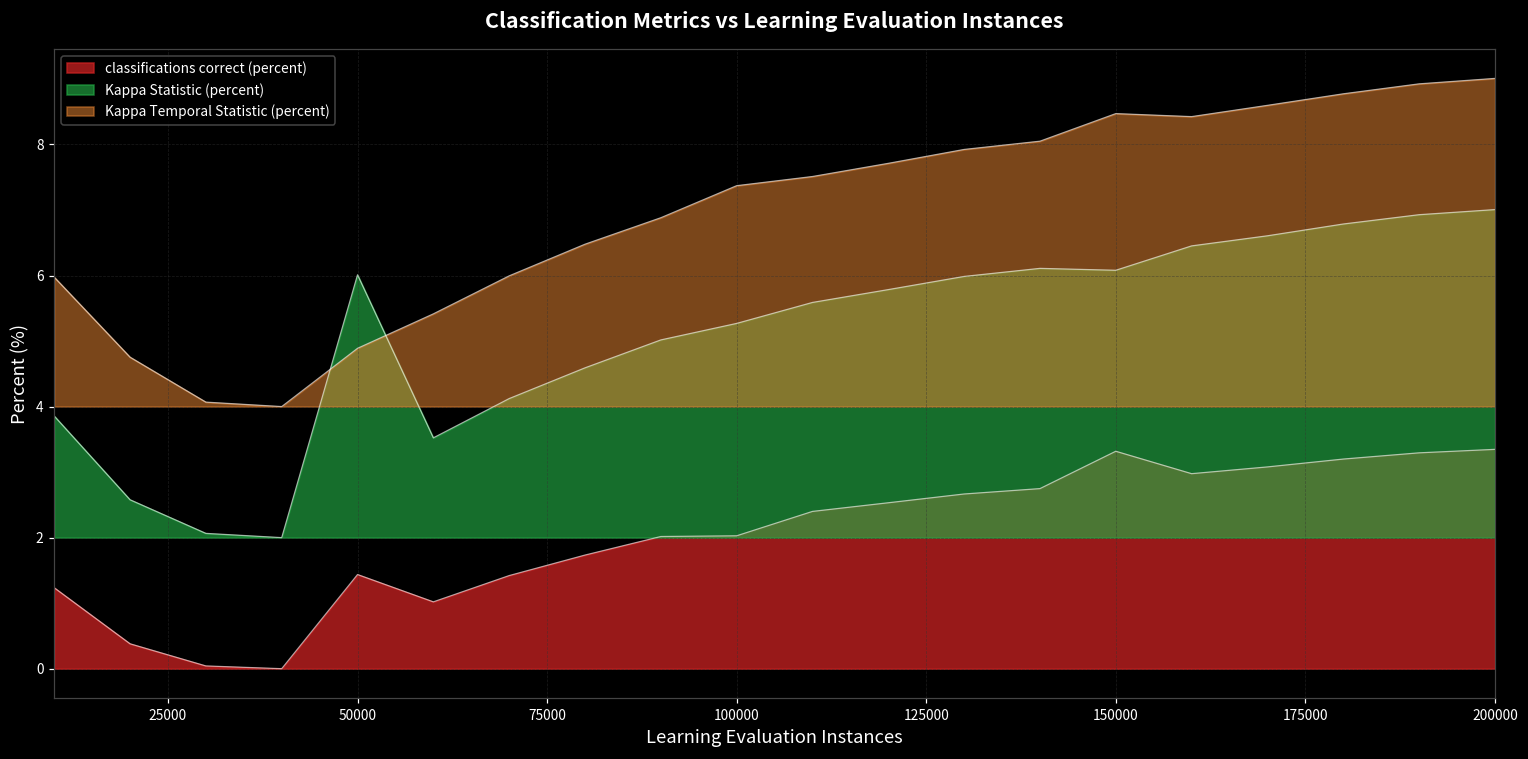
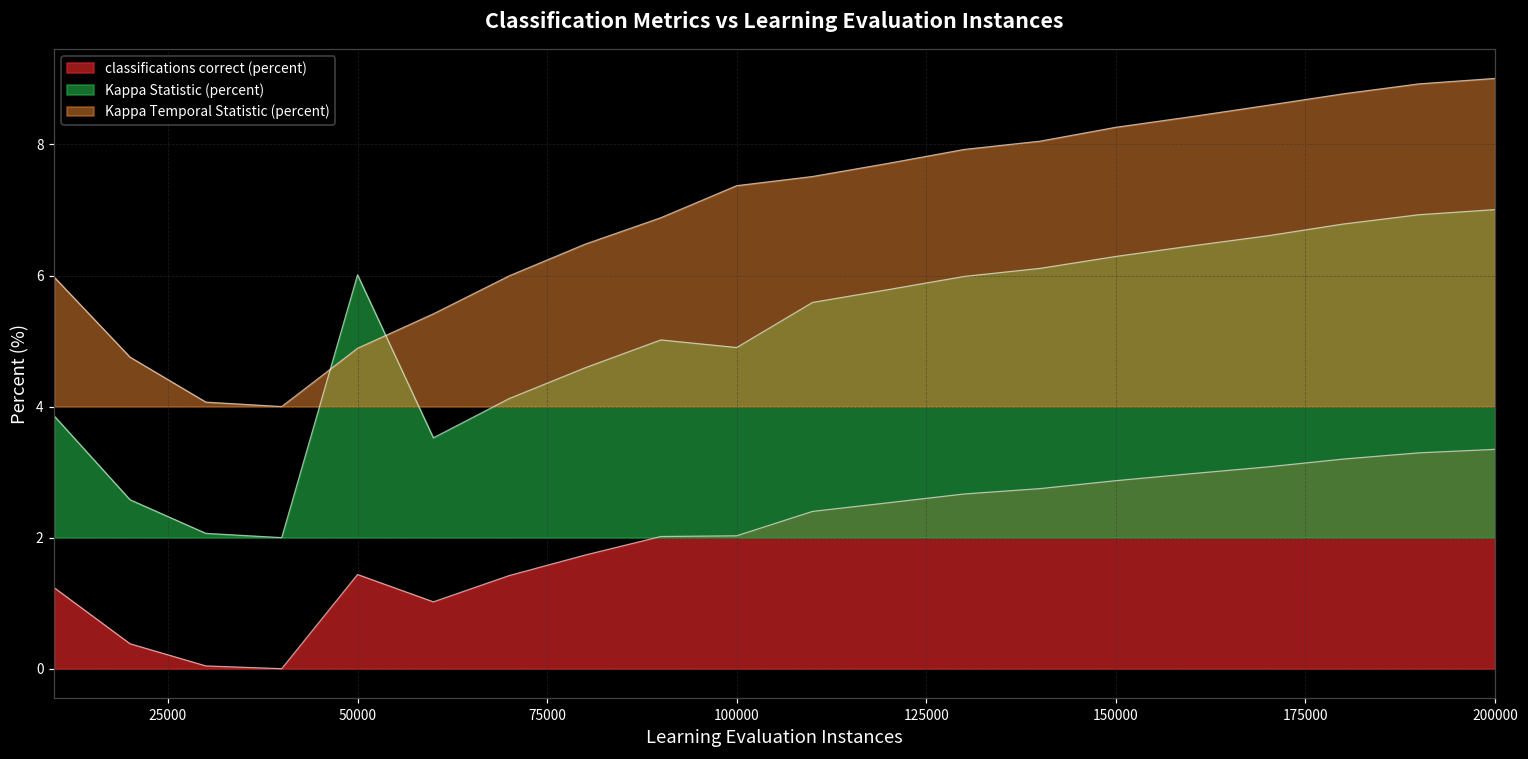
Kappa Statistic (percent), 100000: 5.3 -> 4.9
classifications correct (percent), 150000: 3.3 -> 2.9
Kappa Statistic (percent), 150000: 6.1 -> 6.3
Kappa Temporal Statistic (percent), 150000: 8.5 -> 8.3
